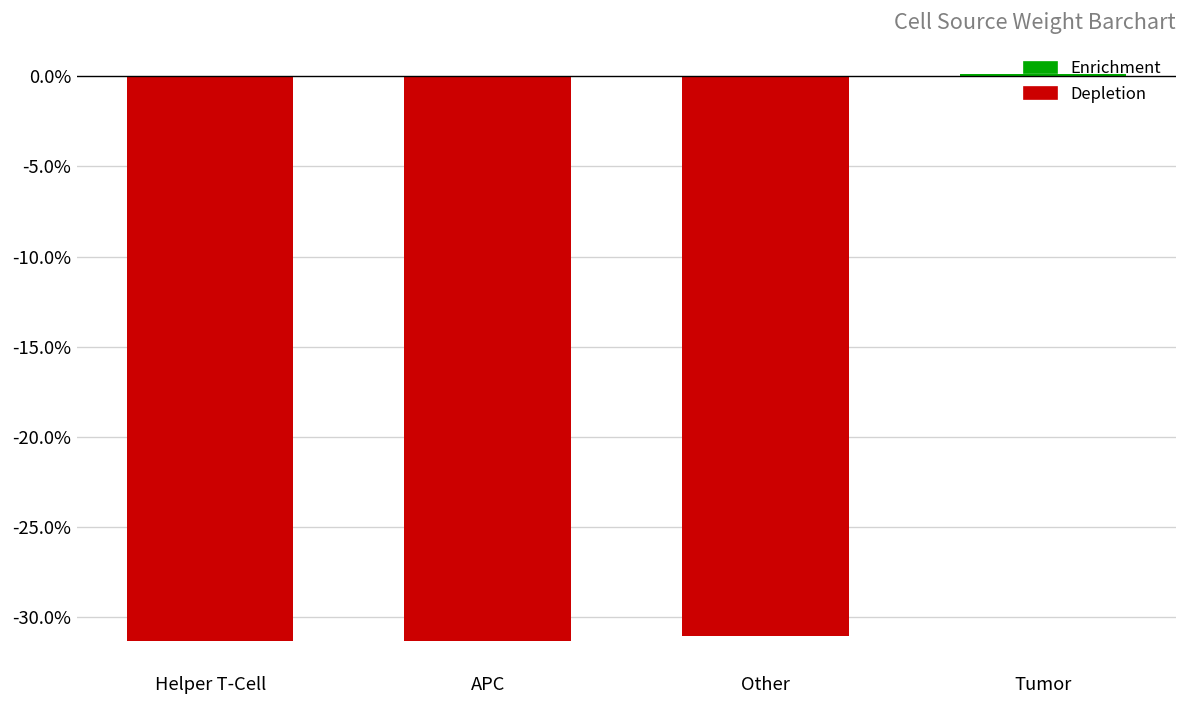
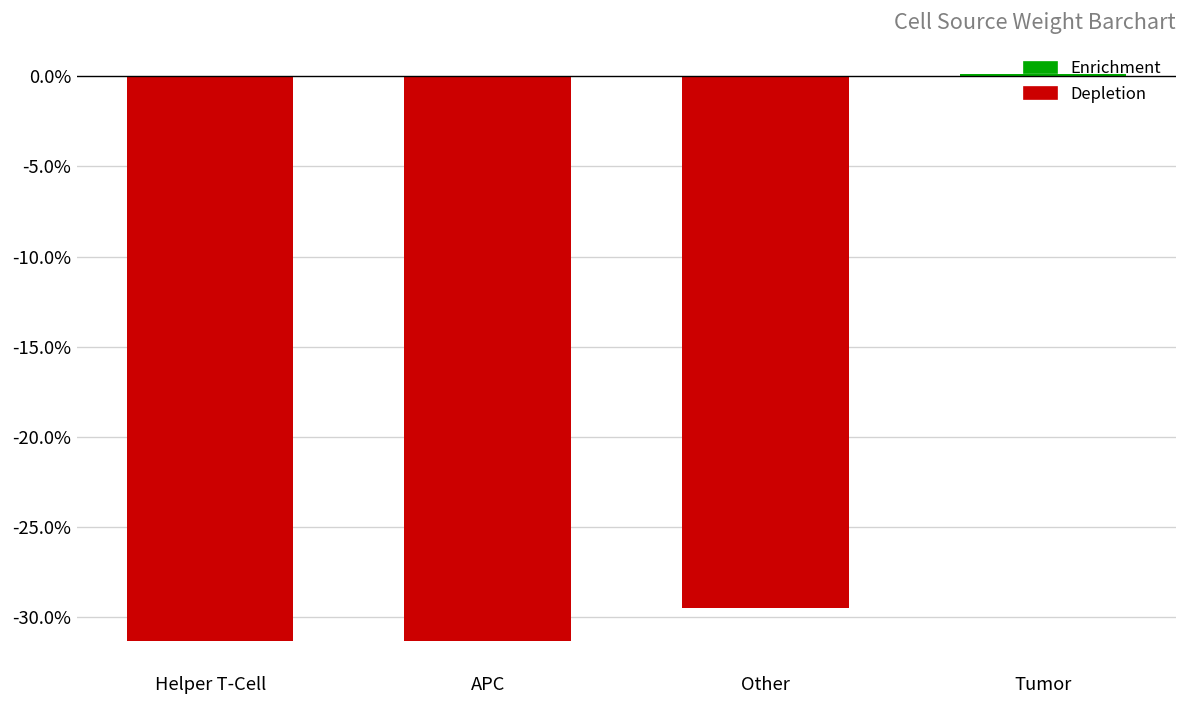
Other: -31.0% -> -29.5%
